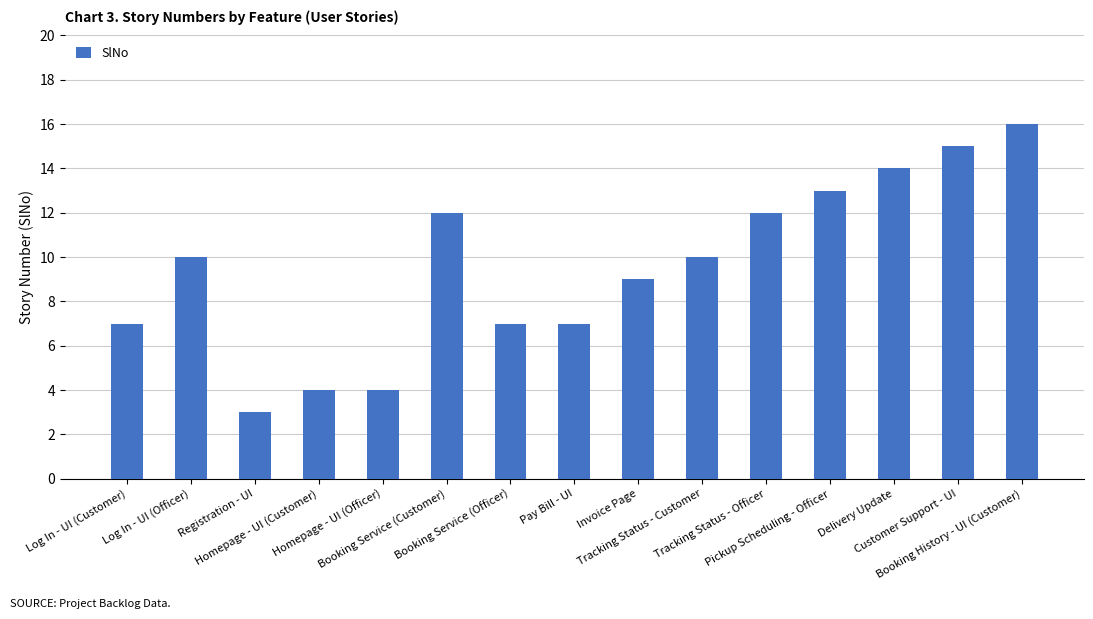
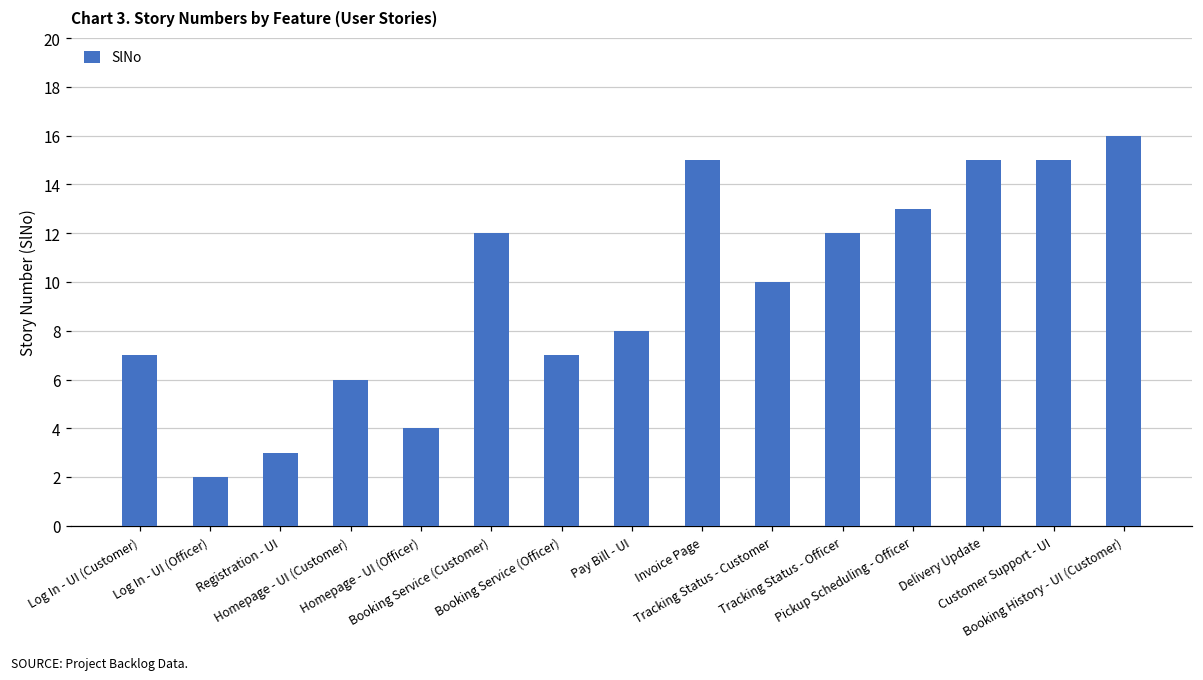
Log In - UI (Officer): 10 -> 2
Homepage - UI (Customer): 4 -> 6
Pay Bill - UI: 7 -> 8
Invoice Page: 9 -> 15
Delivery Update: 14 -> 15
